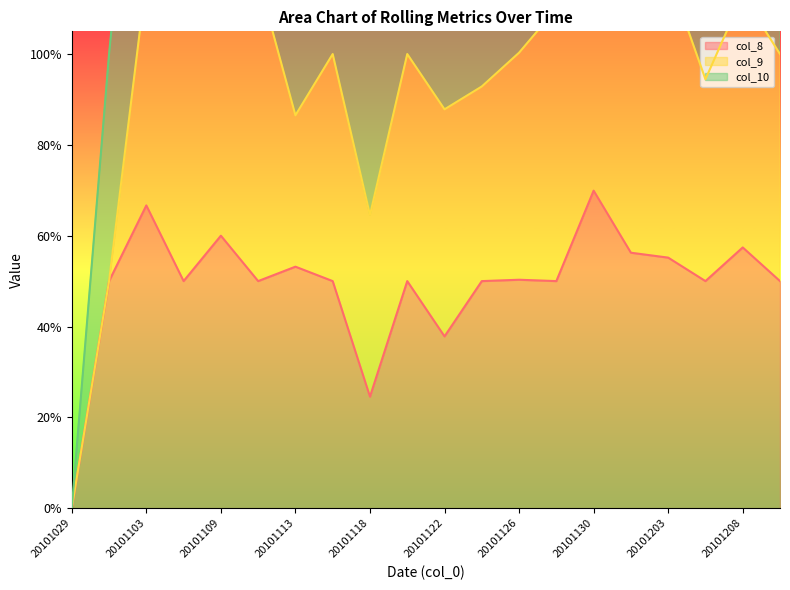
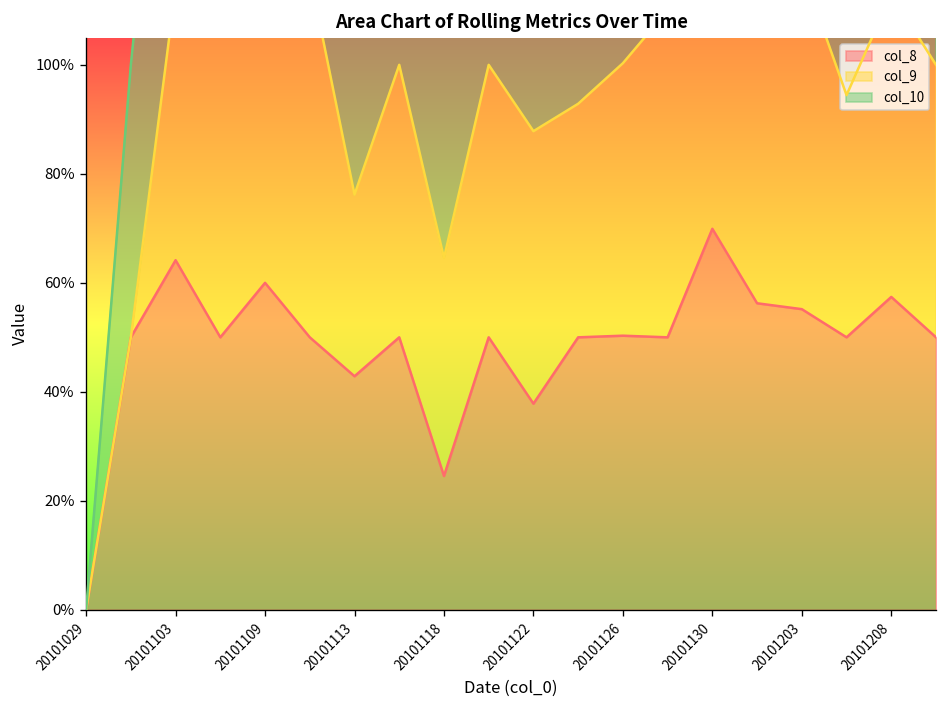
col_8, 20101103: 67% -> 64%
col_8, 20101113: 53% -> 43%
